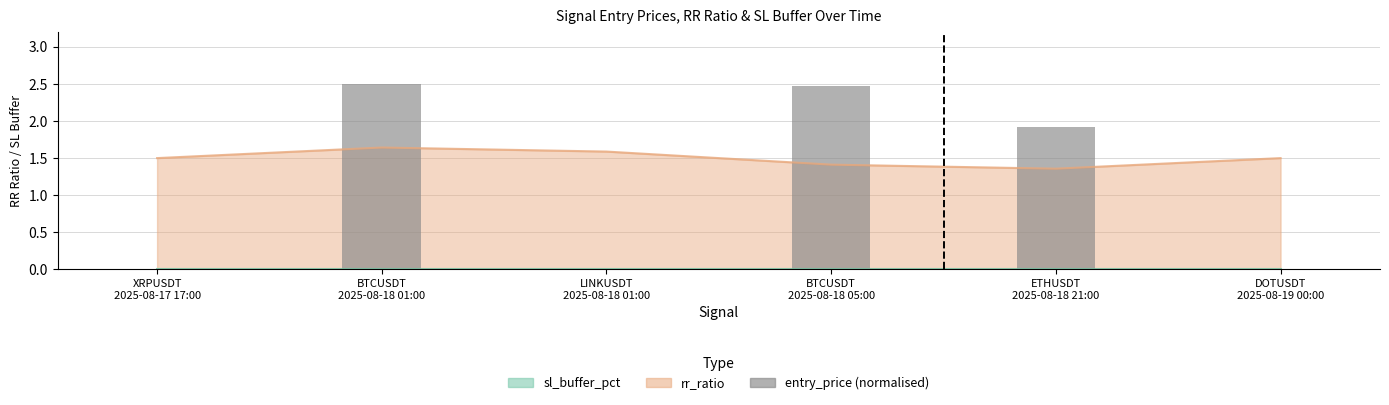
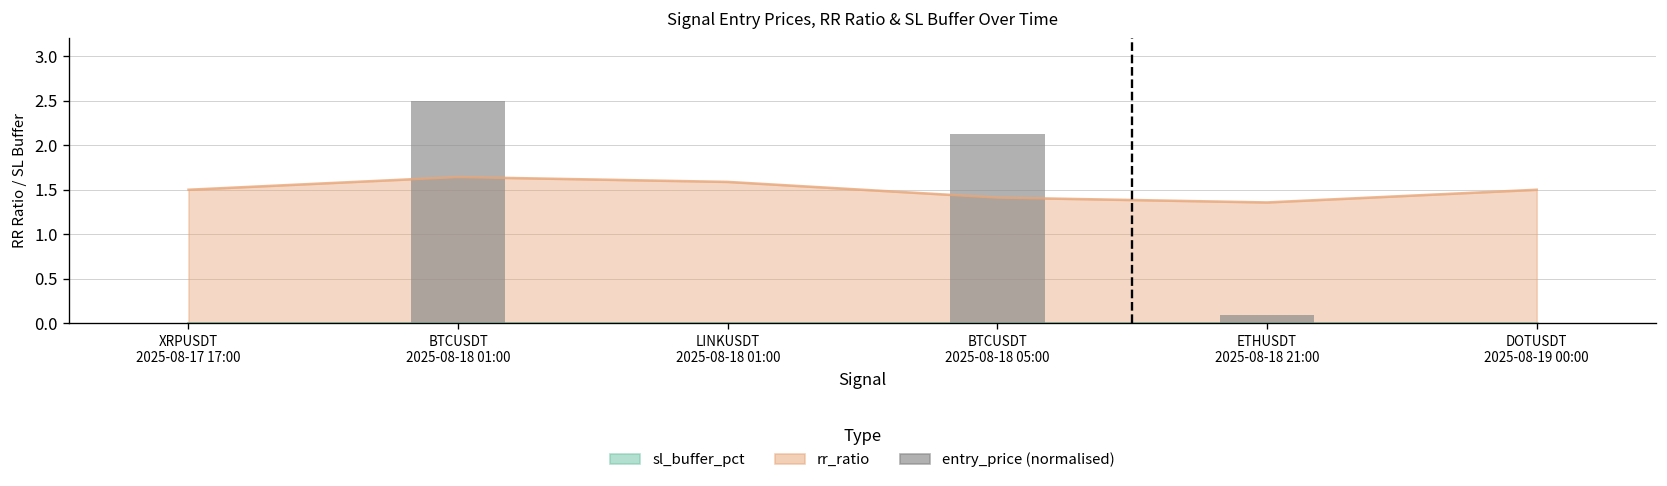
entry_price (normalised), BTCUSDT 2025-08-18 05:00: 2.5 -> 2.1
entry_price (normalised), ETHUSDT 2025-08-18 21:00: 1.9 -> 0.1
